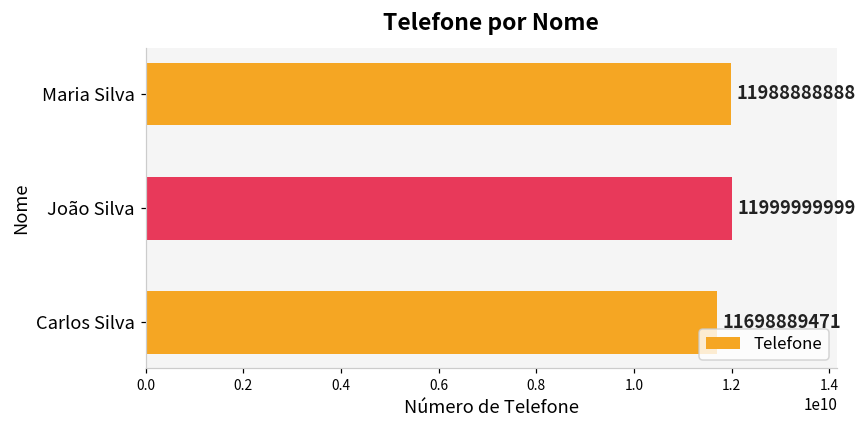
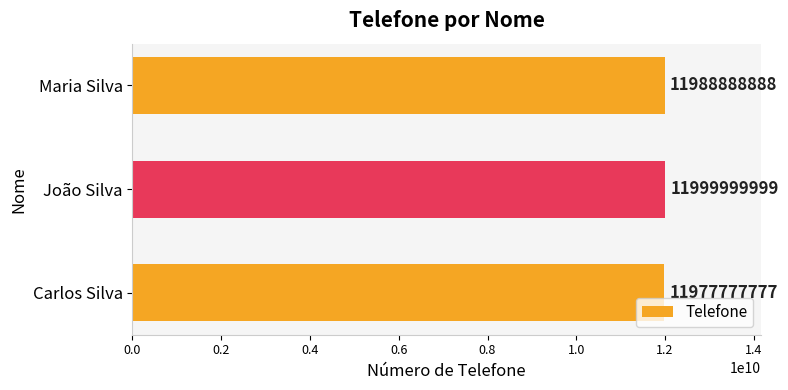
Carlos Silva: 11698889471 -> 11977777777
